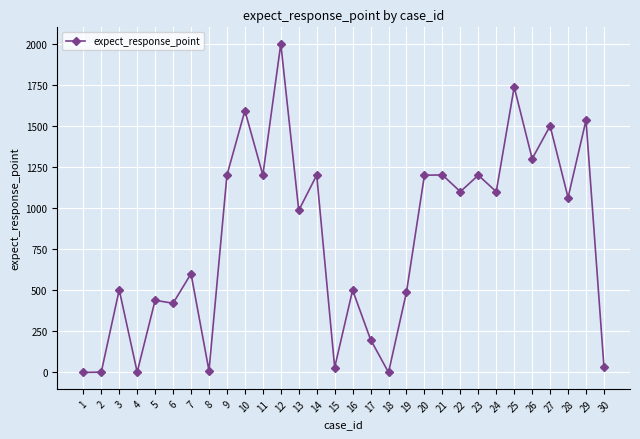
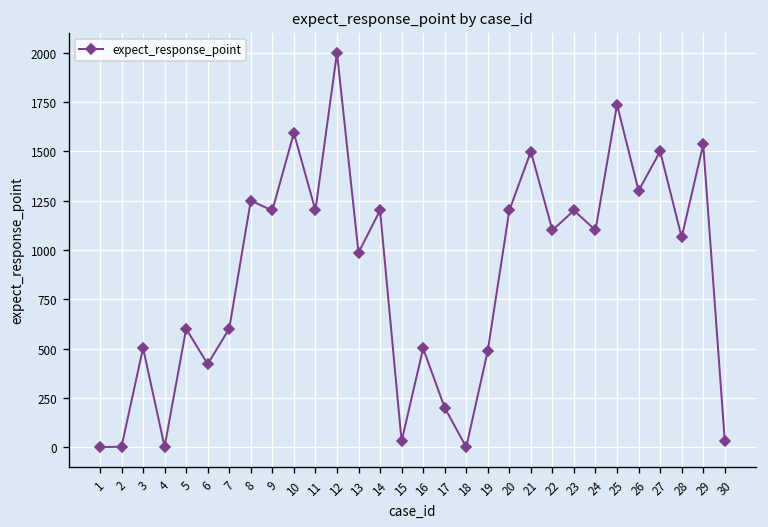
5: 440 -> 600
8: 10 -> 1250
21: 1200 -> 1500
